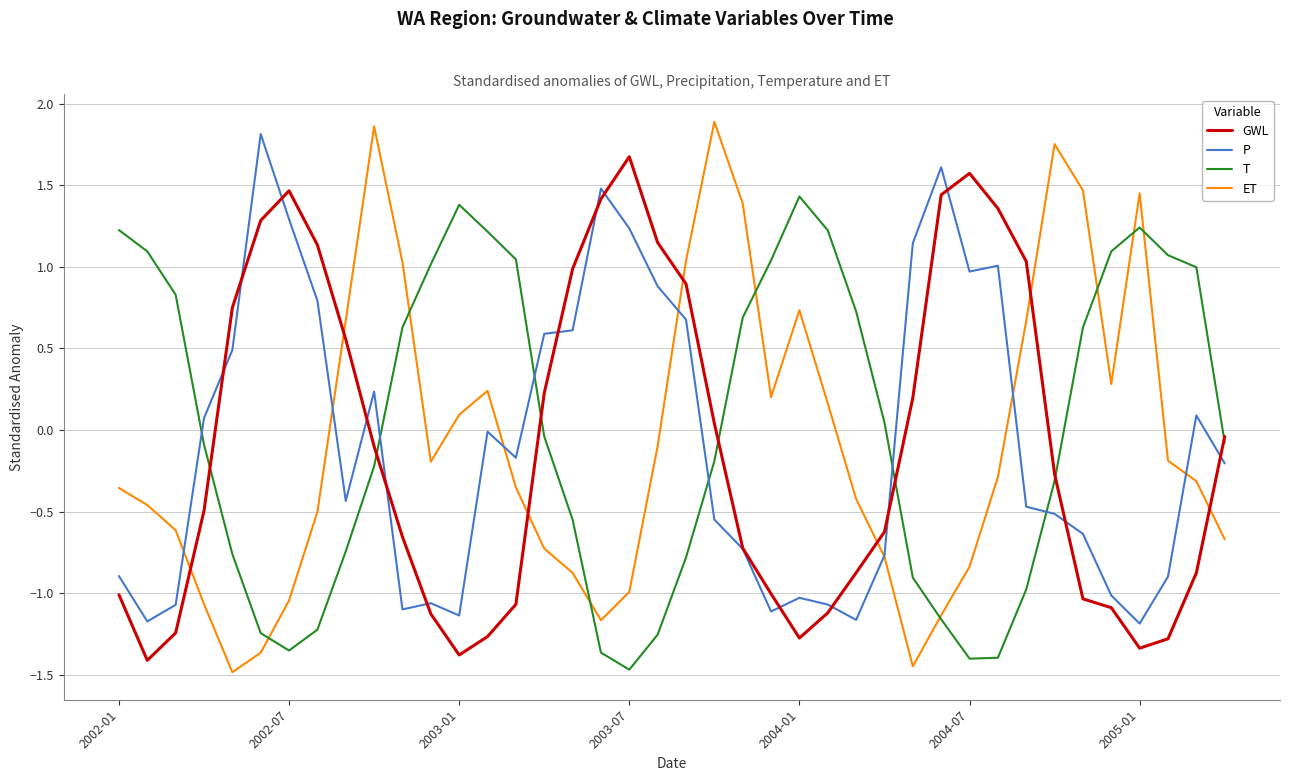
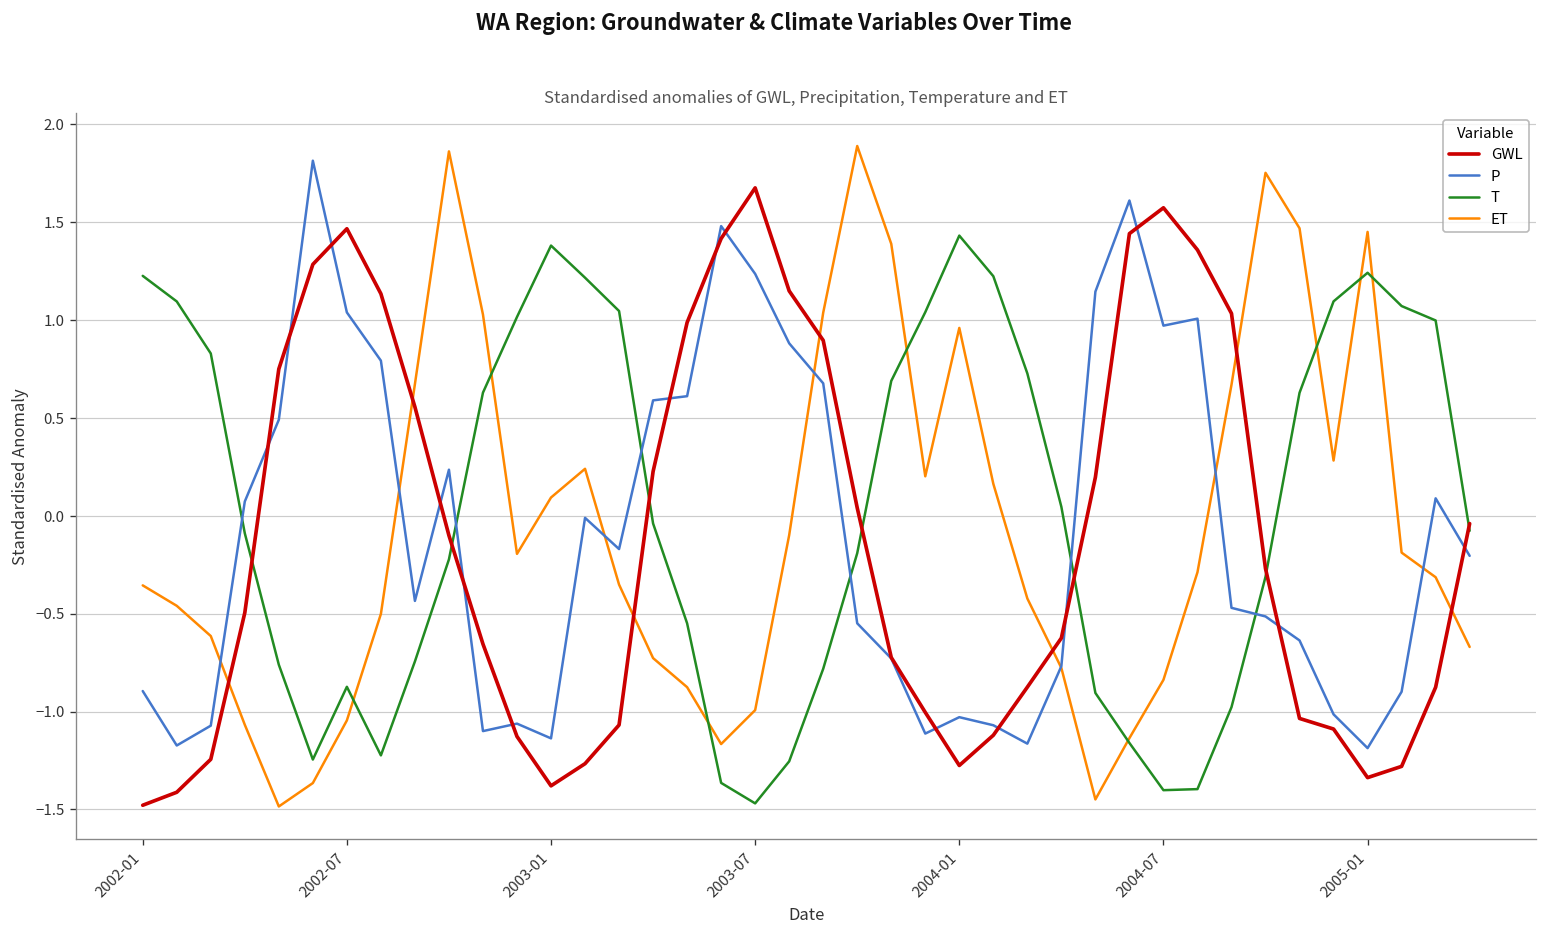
GWL, 2002-01: -1.01 -> -1.48
P, 2002-07: 1.29 -> 1.04
T, 2002-07: -1.35 -> -0.87
ET, 2004-01: 0.73 -> 0.96
